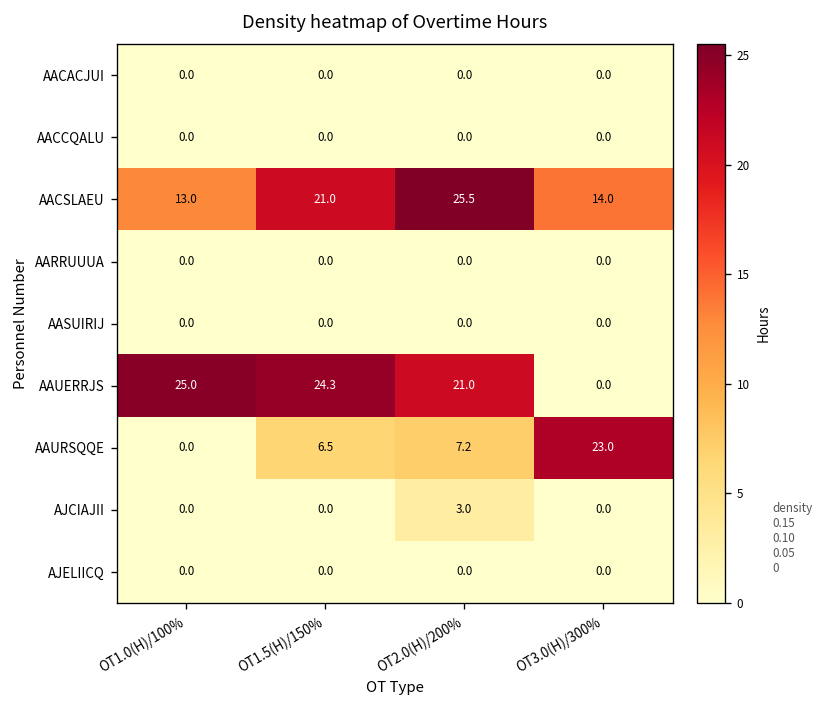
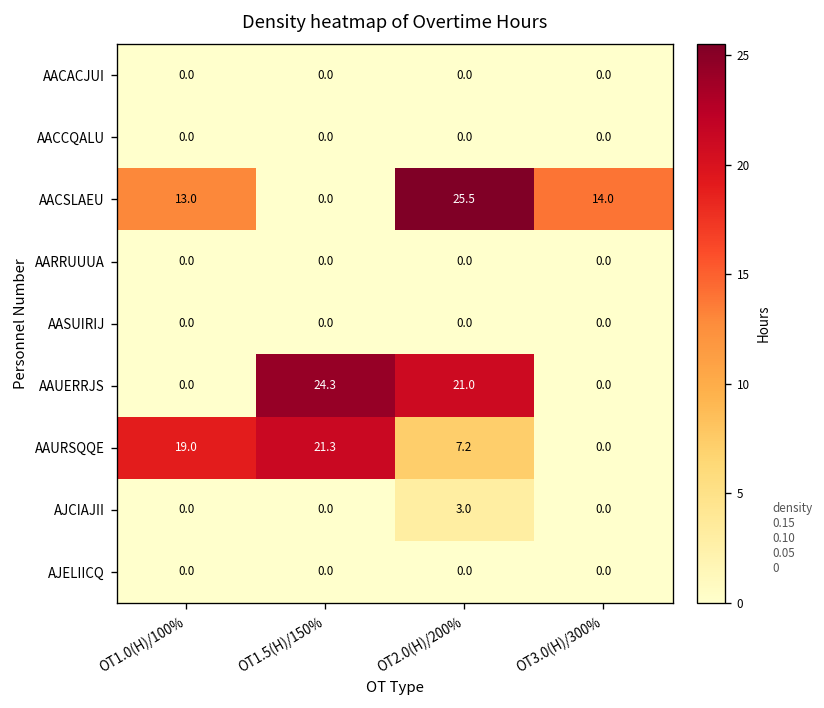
AACSLAEU, OT1.5(H)/150%: 21.0 -> 0.0
AAUERRJS, OT1.0(H)/100%: 25.0 -> 0.0
AAURSQQE, OT1.0(H)/100%: 0.0 -> 19.0
AAURSQQE, OT1.5(H)/150%: 6.5 -> 21.3
AAURSQQE, OT3.0(H)/300%: 23.0 -> 0.0
